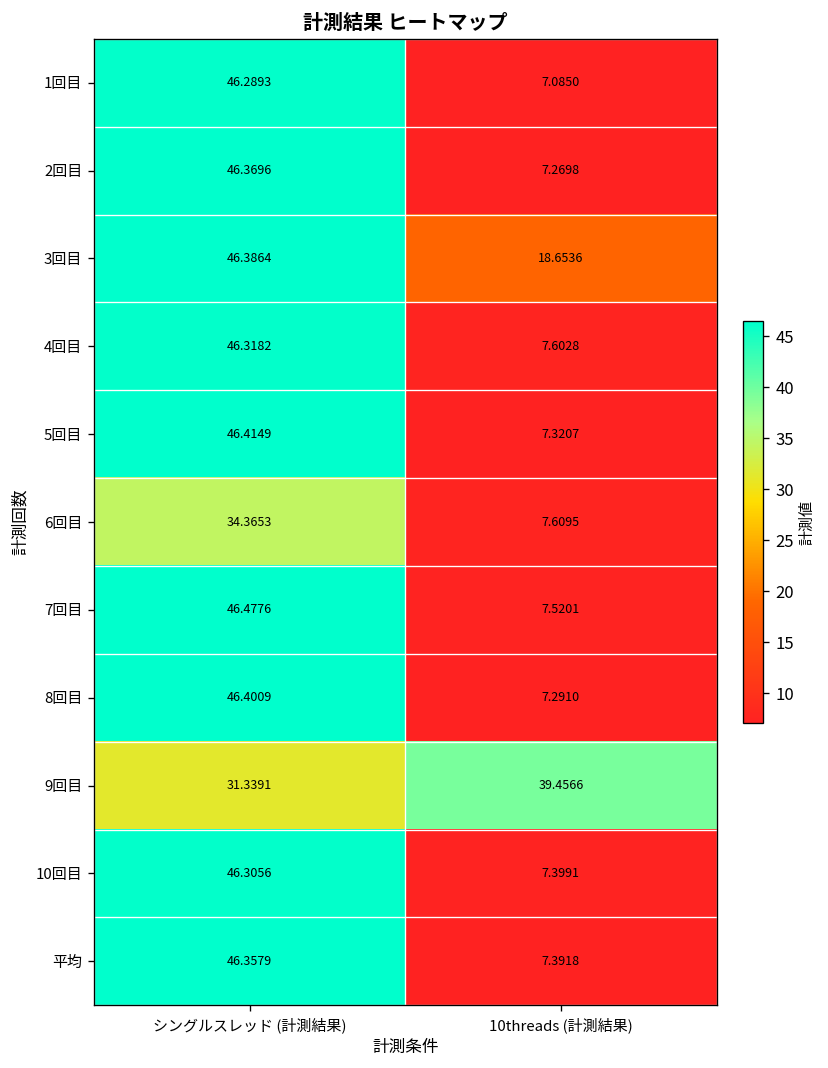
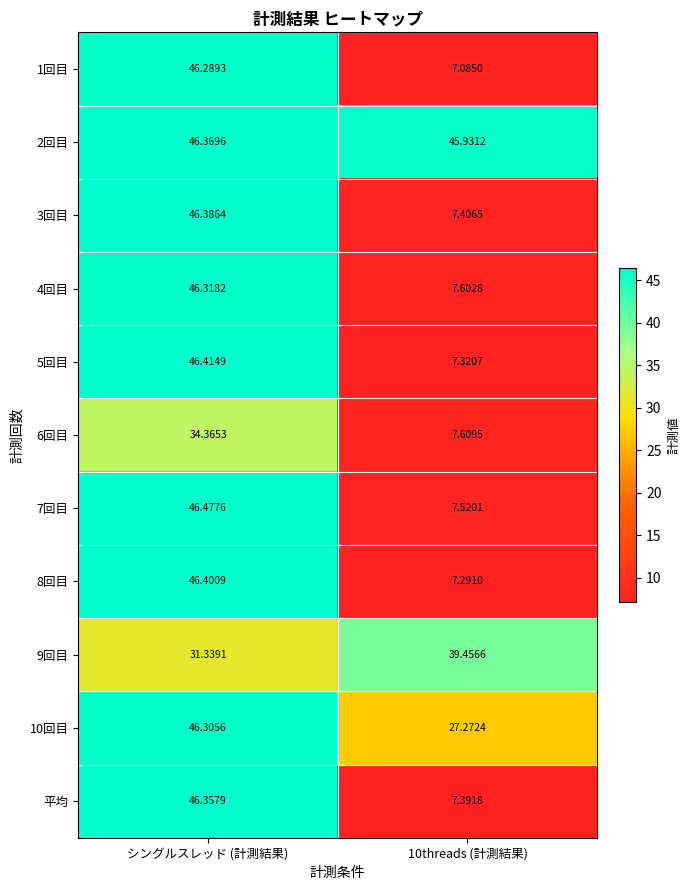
2回目, 10threads (計測結果): 7.2698 -> 45.9312
3回目, 10threads (計測結果): 18.6536 -> 7.4065
10回目, 10threads (計測結果): 7.3991 -> 27.2724
